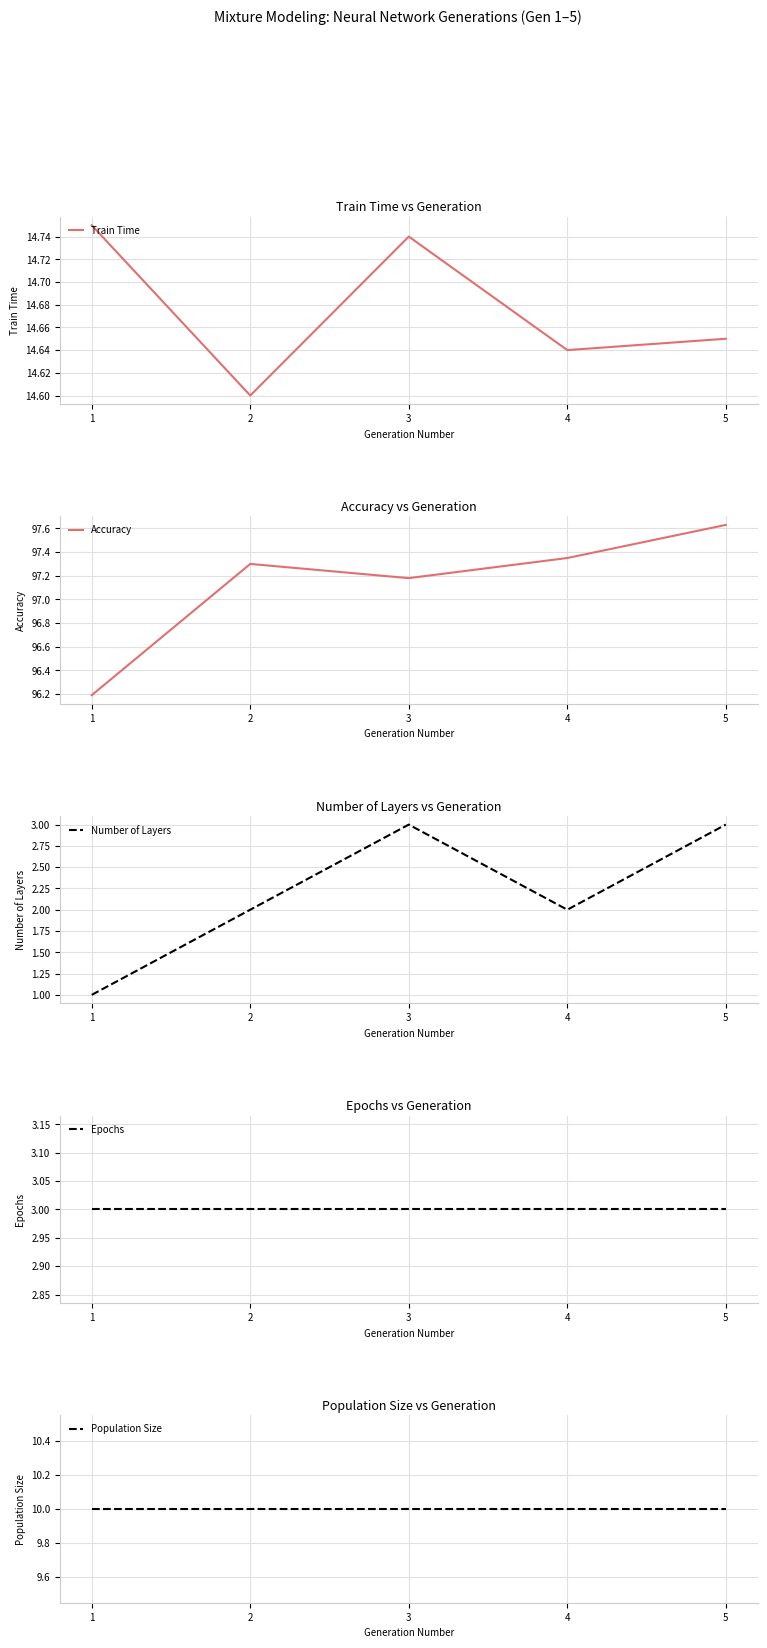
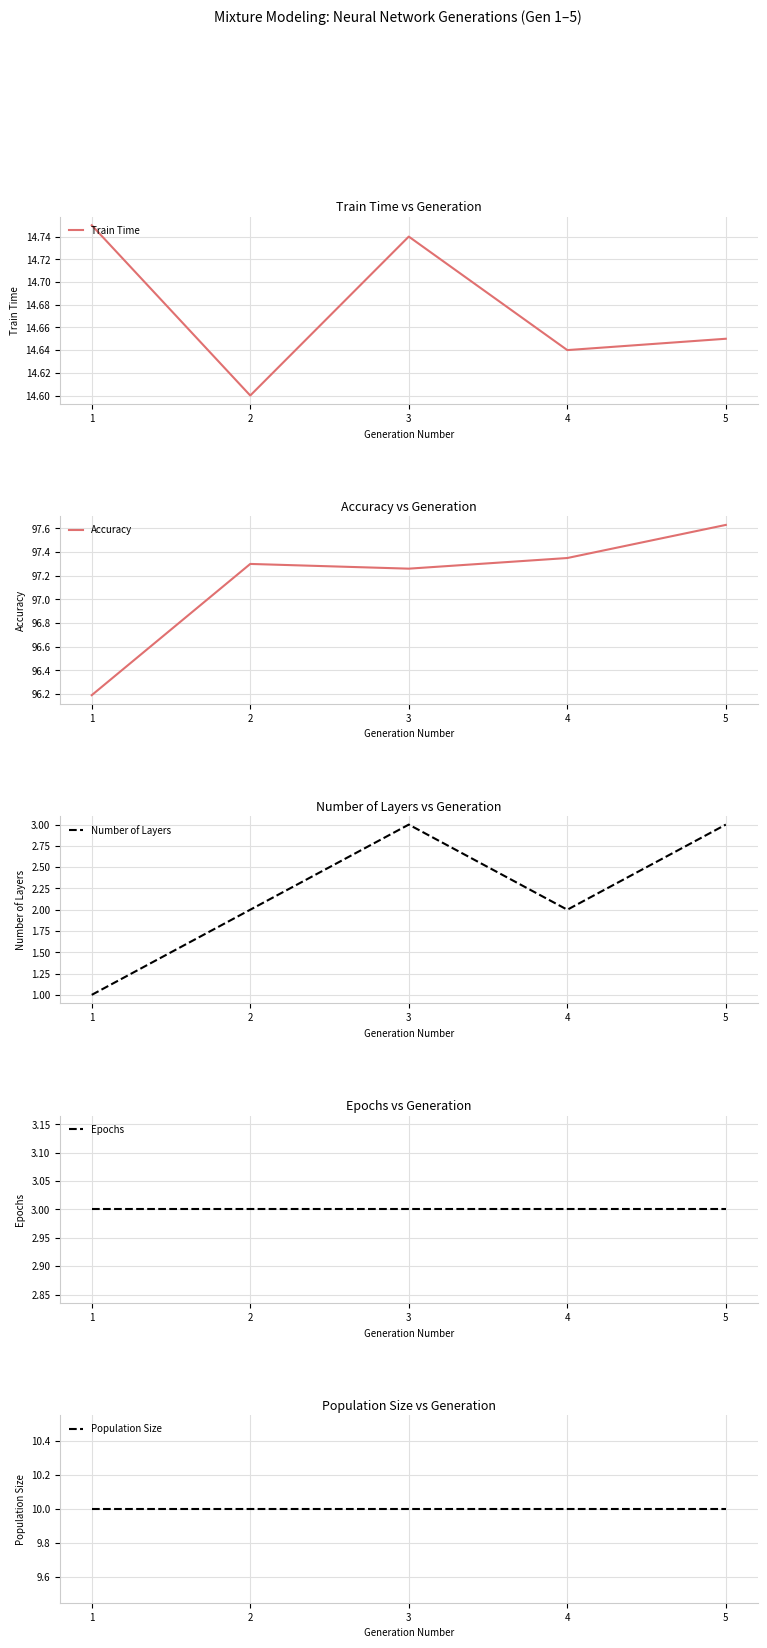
Accuracy vs Generation, 3: 97.18 -> 97.26
